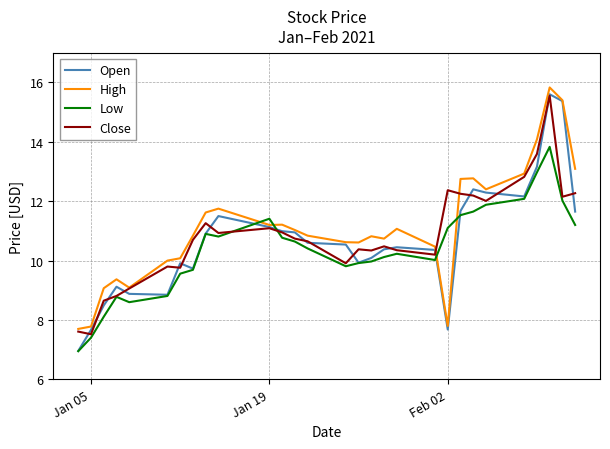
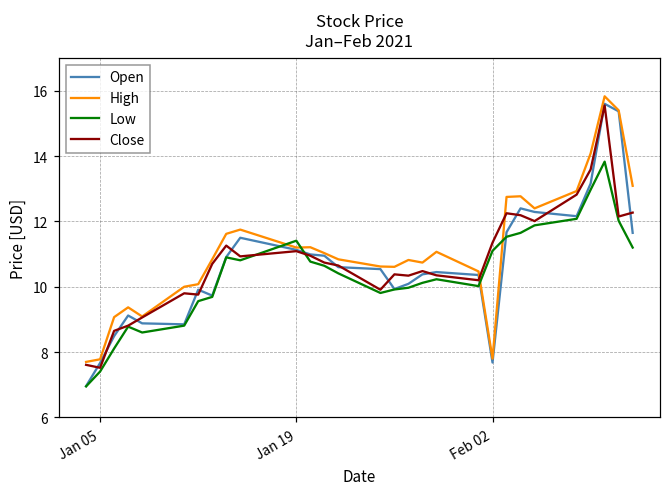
Close, Feb 02: 12.4 -> 11.4
